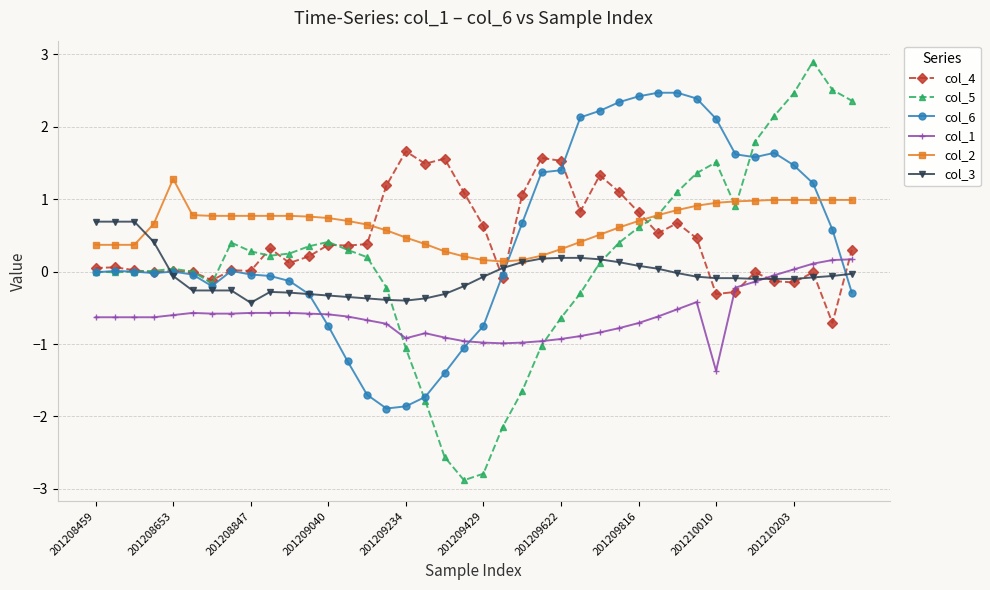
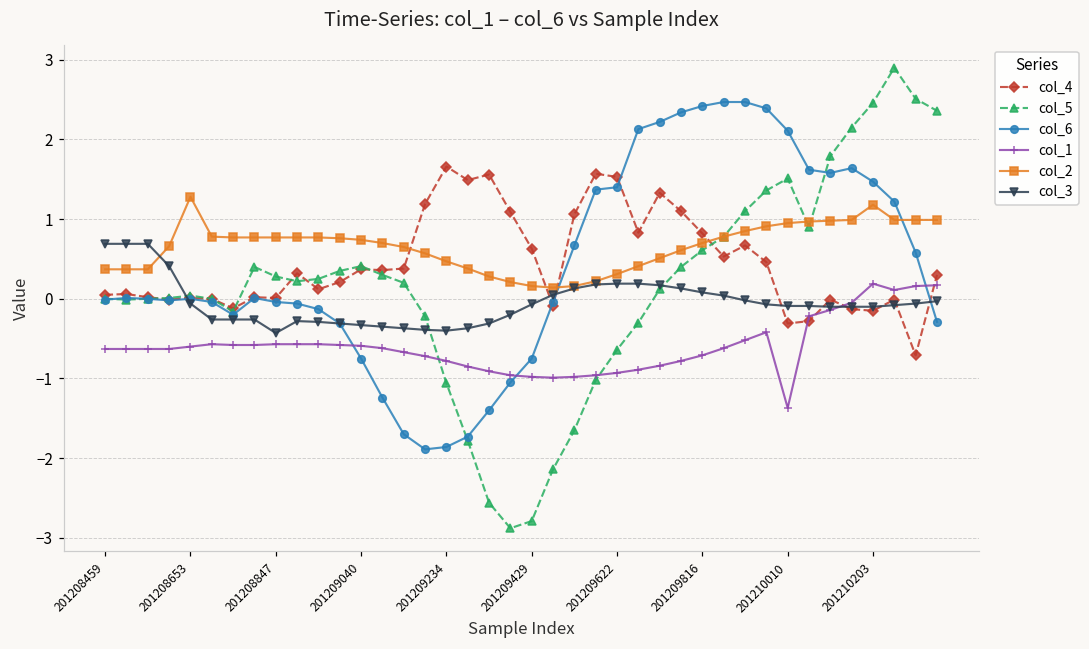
col_1, 201209234: -0.9 -> -0.8
col_1, 201210203: 0.0 -> 0.2
col_2, 201210203: 1.0 -> 1.2
